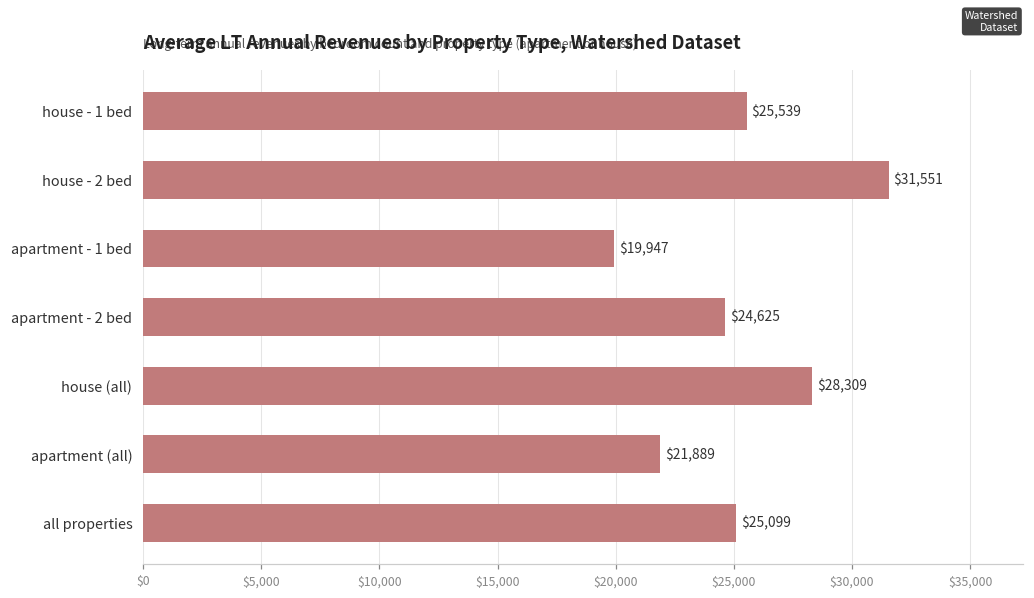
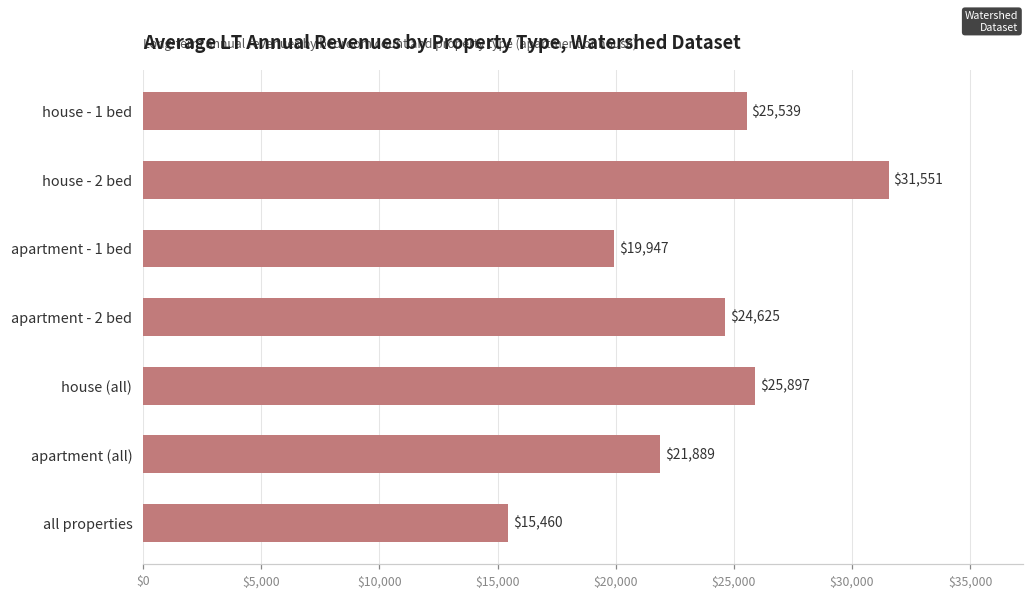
house (all): $28,309 -> $25,897
all properties: $25,099 -> $15,460
